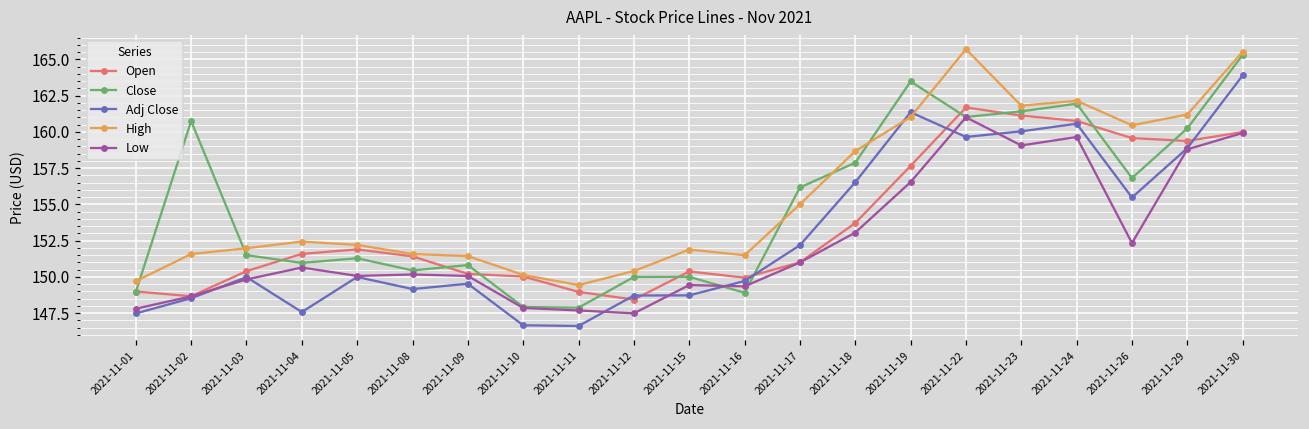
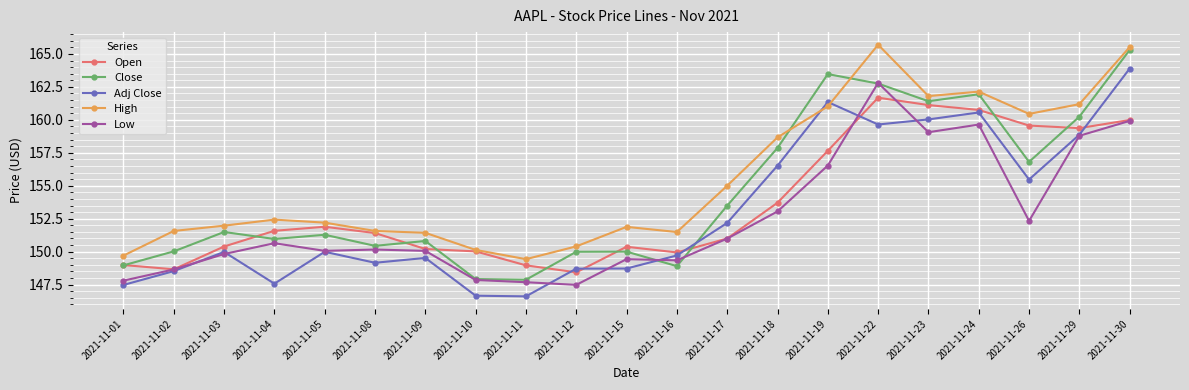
Close, 2021-11-02: 160.7 -> 150.0
Close, 2021-11-17: 156.2 -> 153.5
Close, 2021-11-22: 161.0 -> 162.8
Low, 2021-11-22: 161.0 -> 162.8
